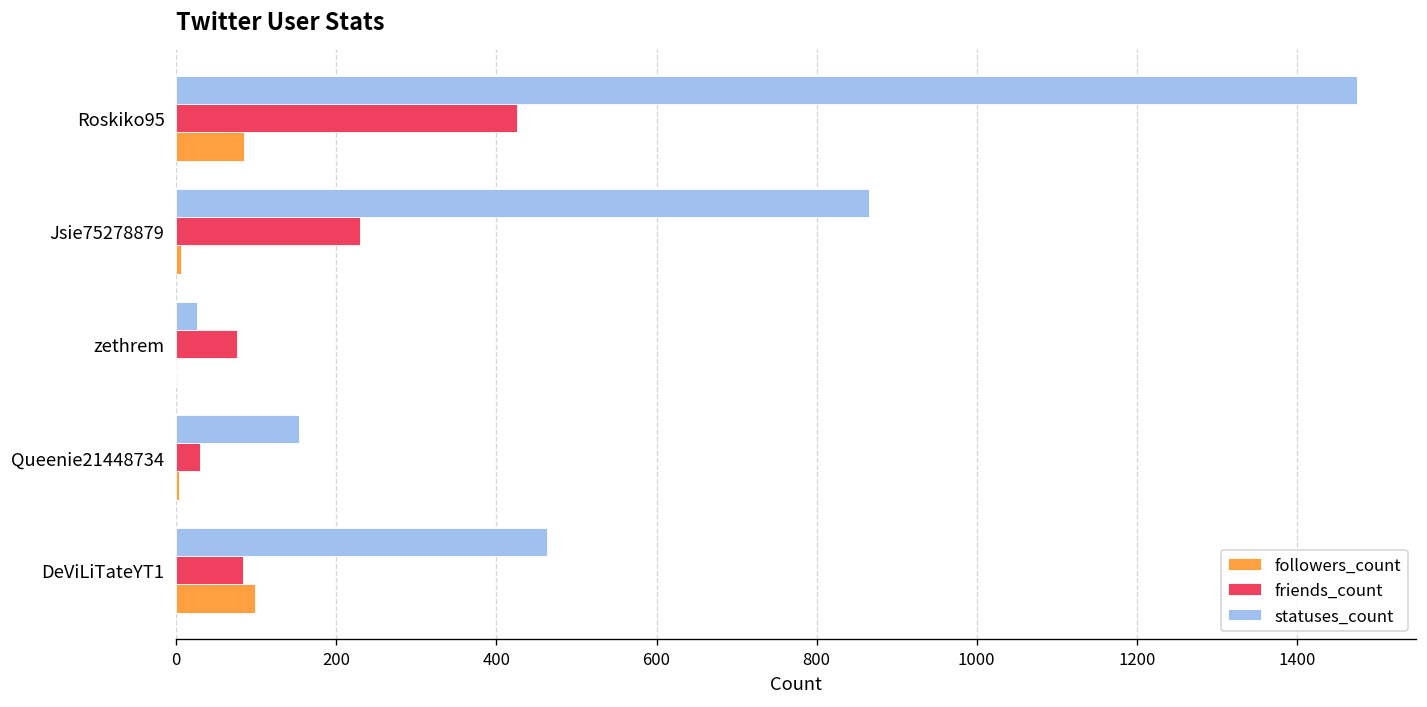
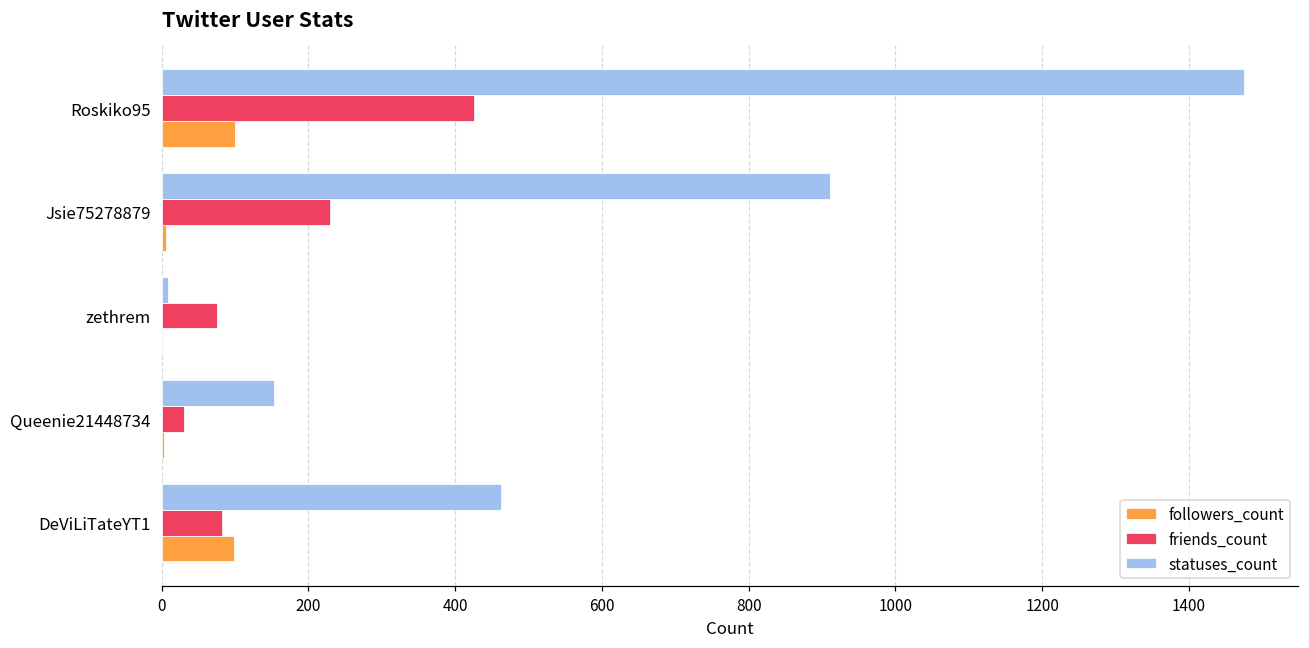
followers_count, Roskiko95: 90 -> 100
statuses_count, Jsie75278879: 870 -> 910
statuses_count, zethrem: 30 -> 10
